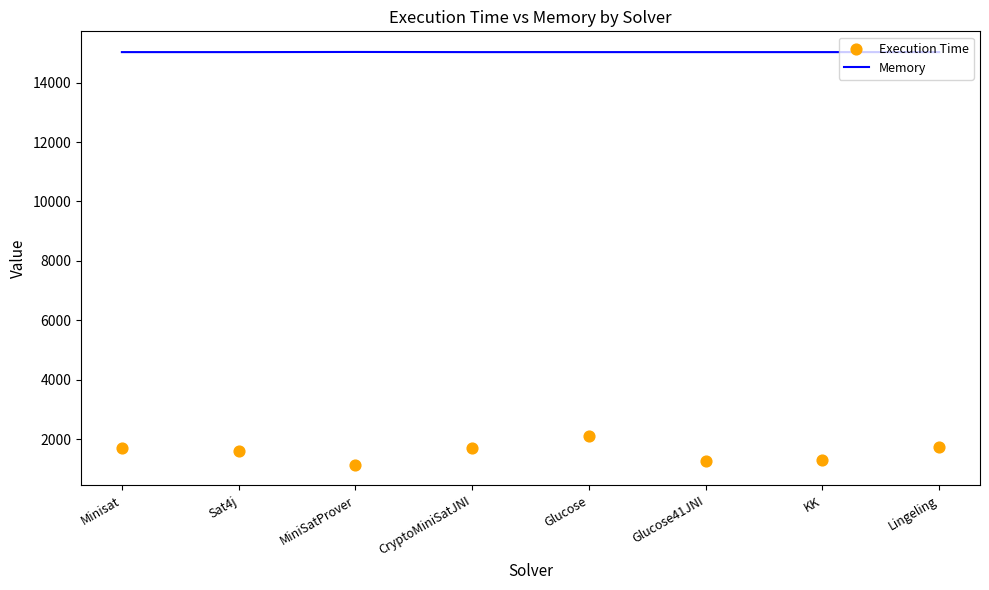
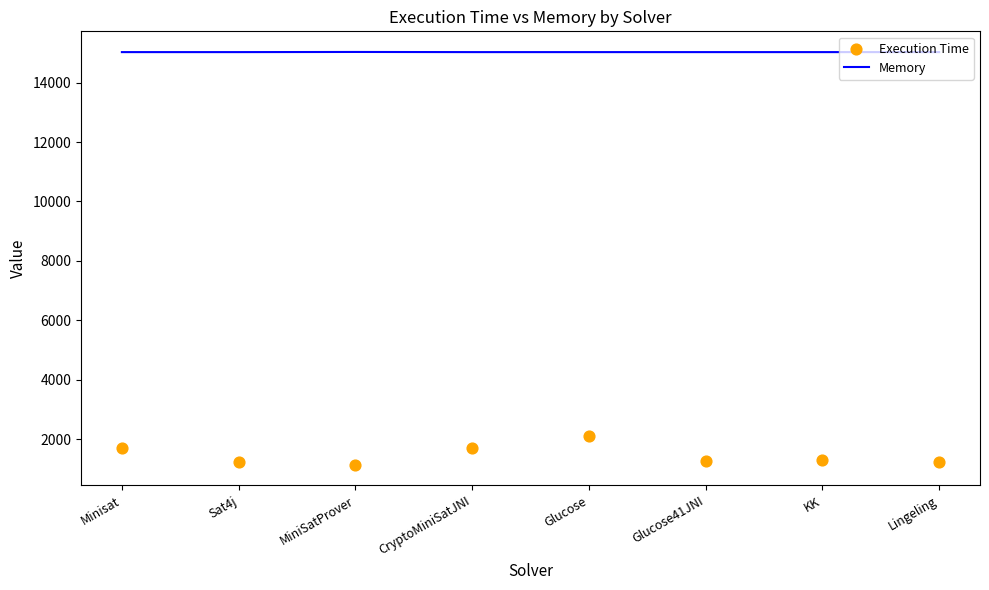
Execution Time, Sat4j: 1600 -> 1200
Execution Time, Lingeling: 1700 -> 1200
